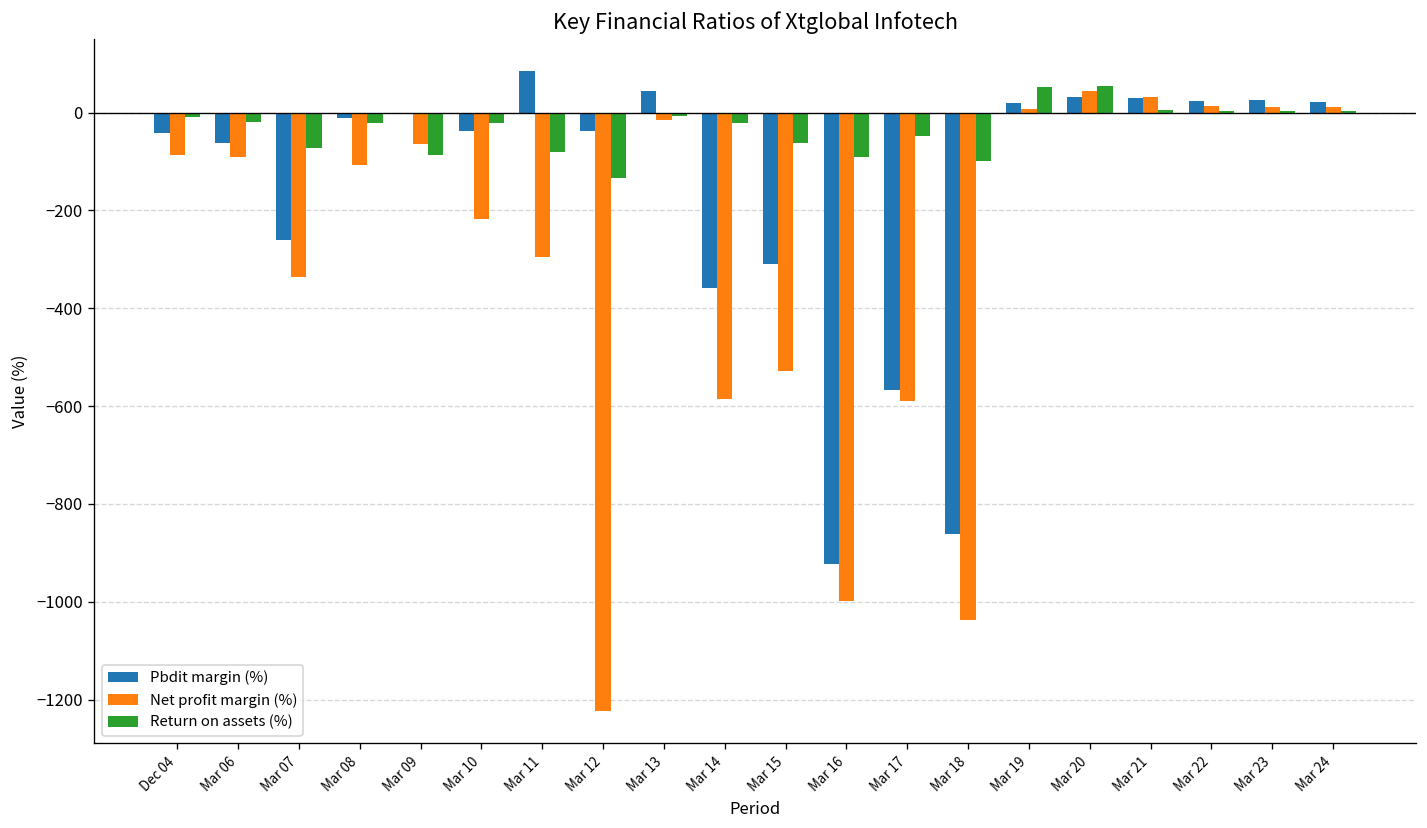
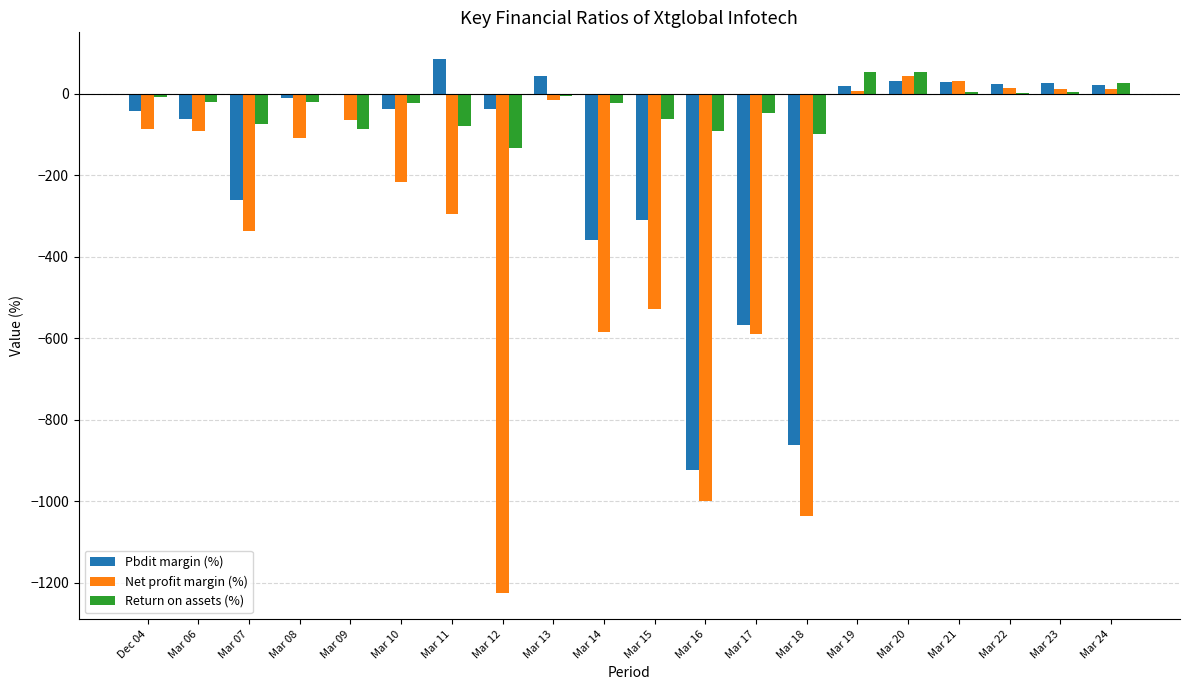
Return on assets (%), Mar 24: 0 -> 30
